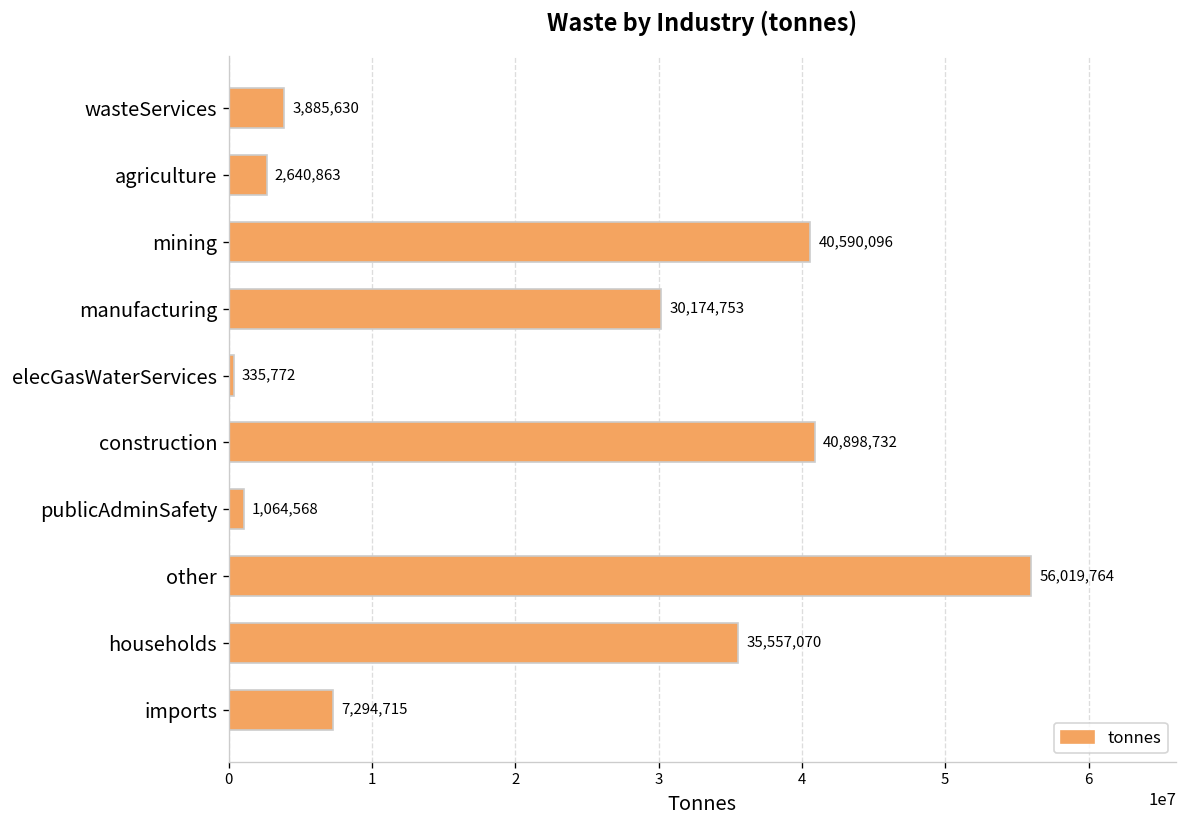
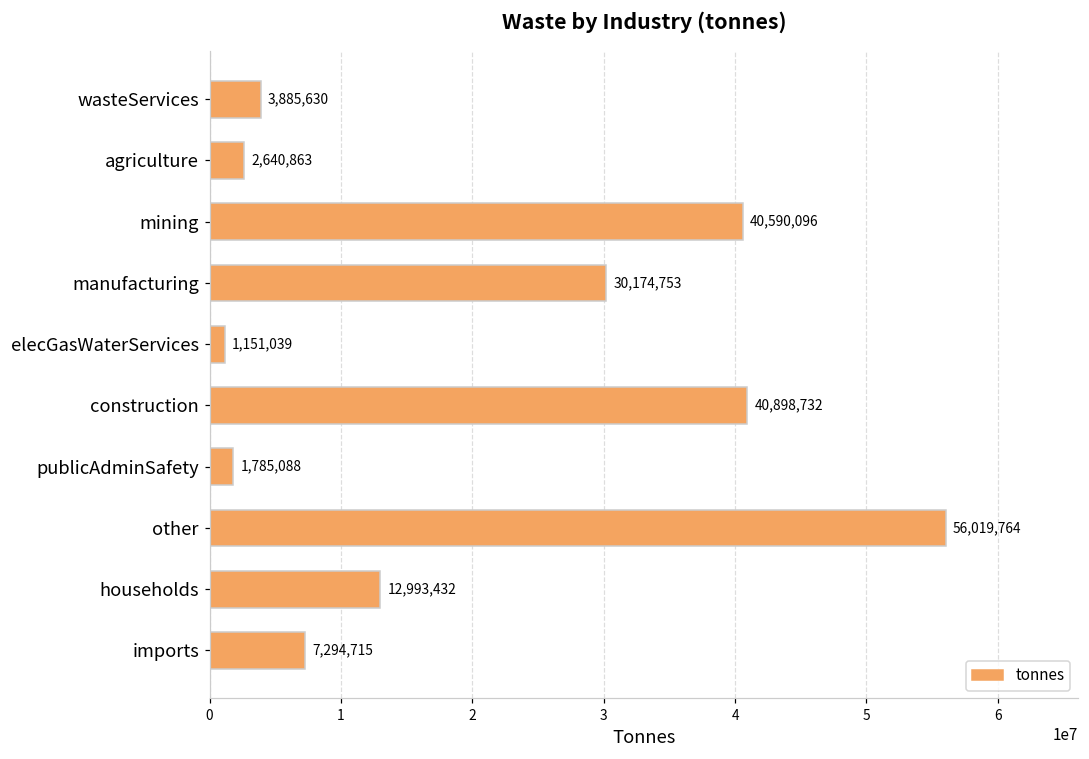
elecGasWaterServices: 335,772 -> 1,151,039
publicAdminSafety: 1,064,568 -> 1,785,088
households: 35,557,070 -> 12,993,432
